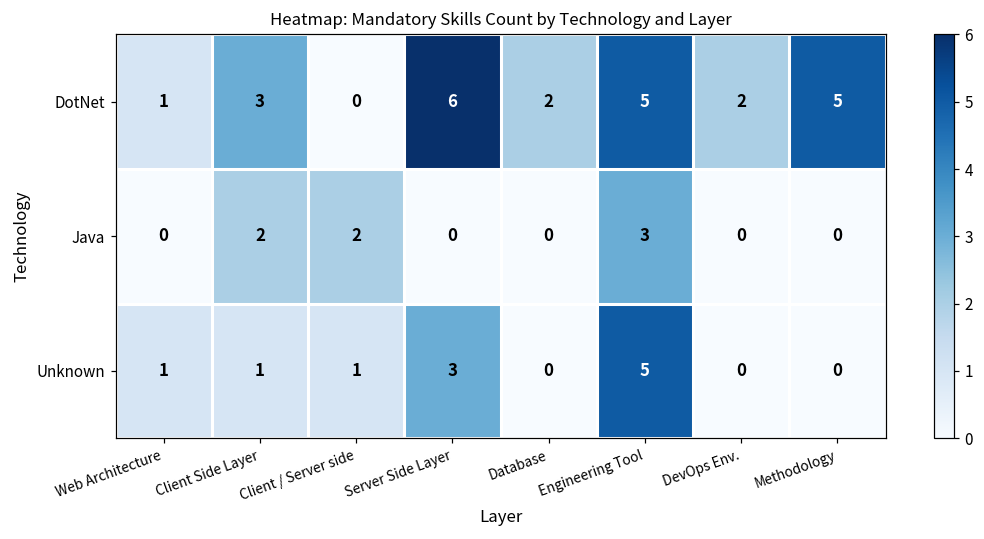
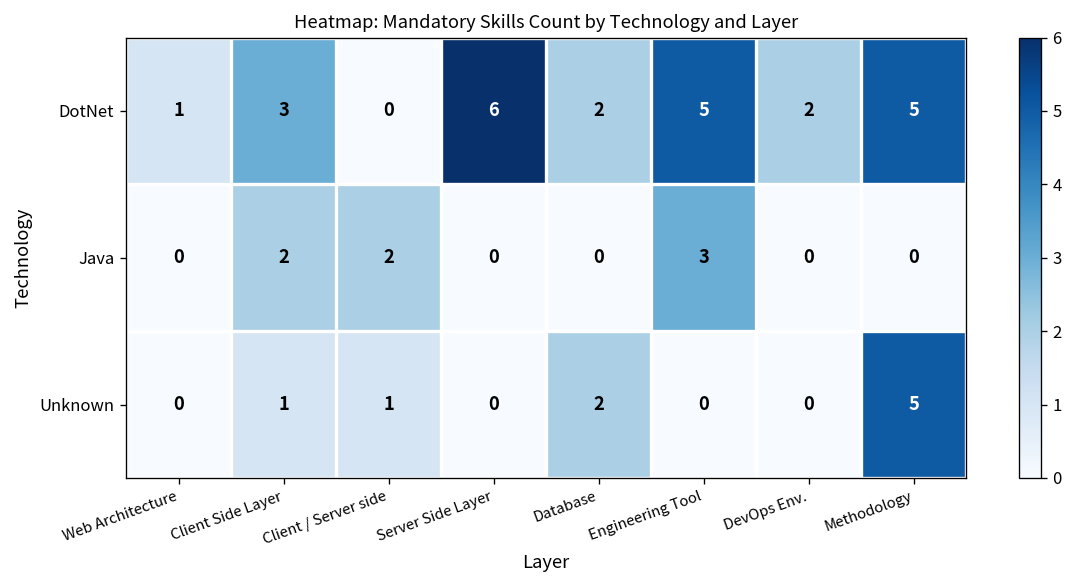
Unknown, Web Architecture: 1 -> 0
Unknown, Server Side Layer: 3 -> 0
Unknown, Database: 0 -> 2
Unknown, Engineering Tool: 5 -> 0
Unknown, Methodology: 0 -> 5
